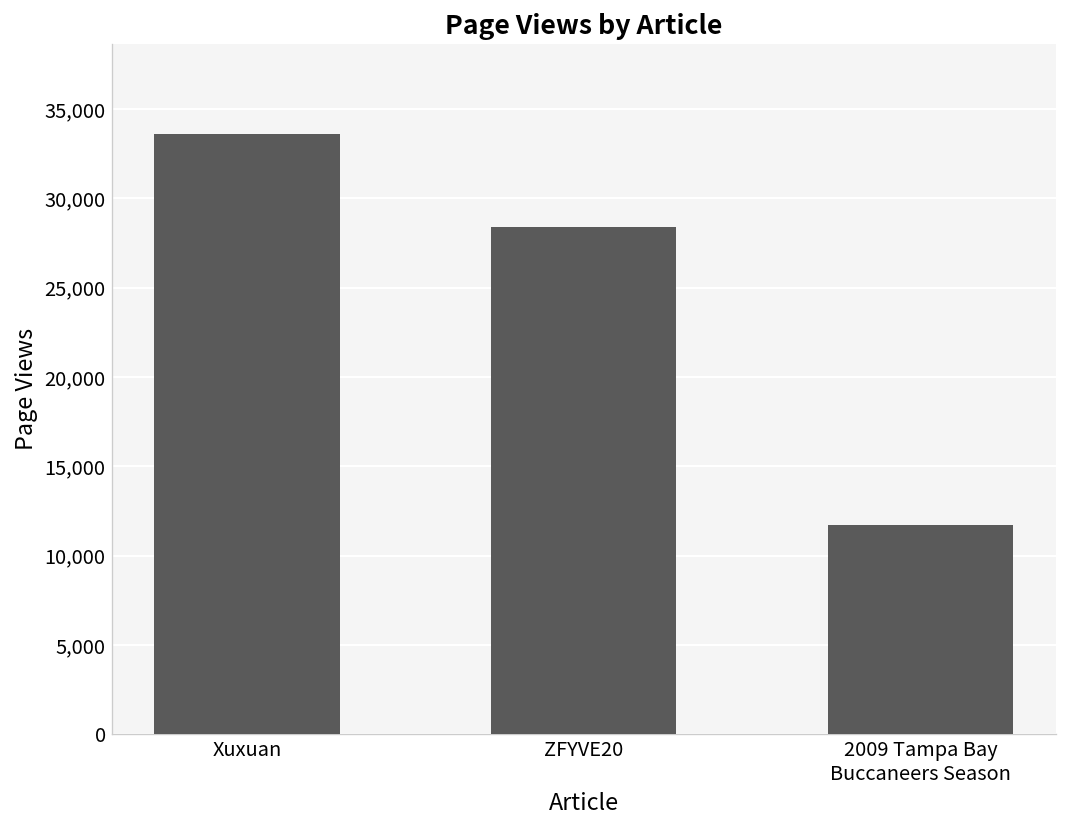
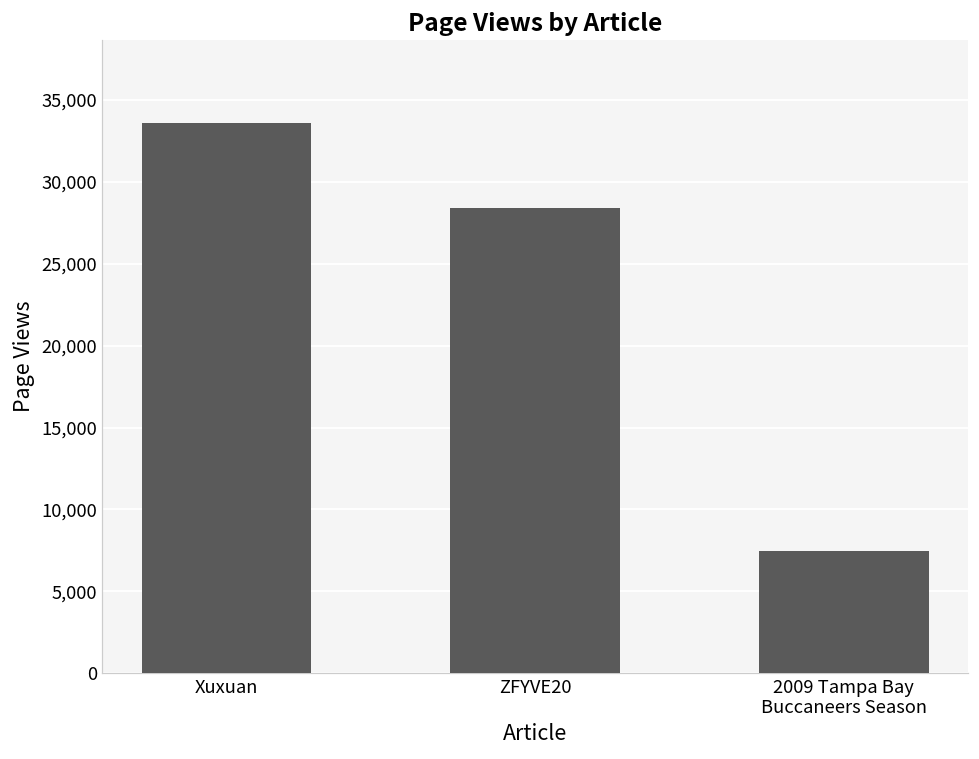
2009 Tampa Bay Buccaneers Season: 11,700 -> 7,500
